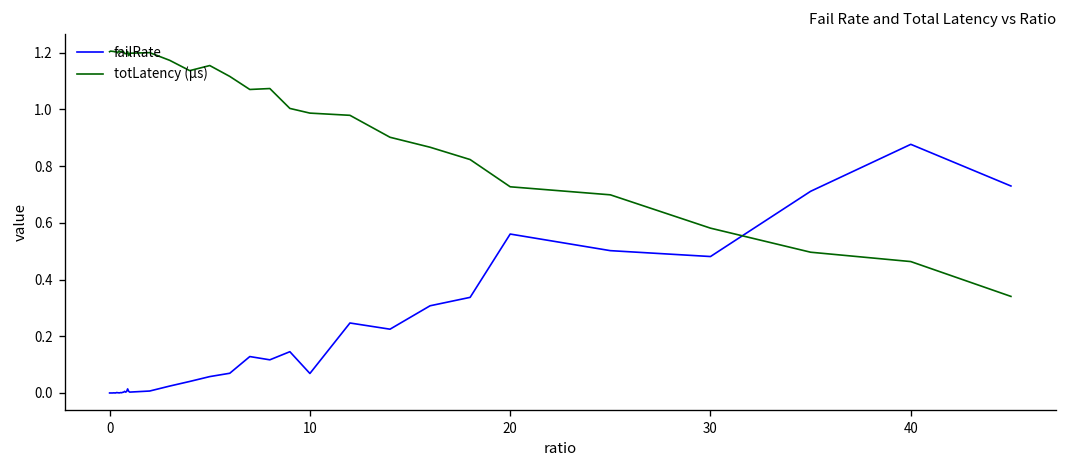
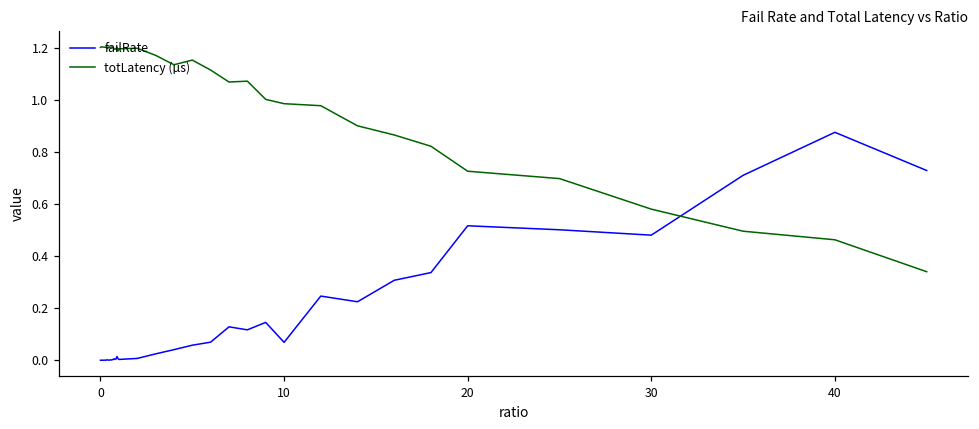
failRate, 20: 0.56 -> 0.52
